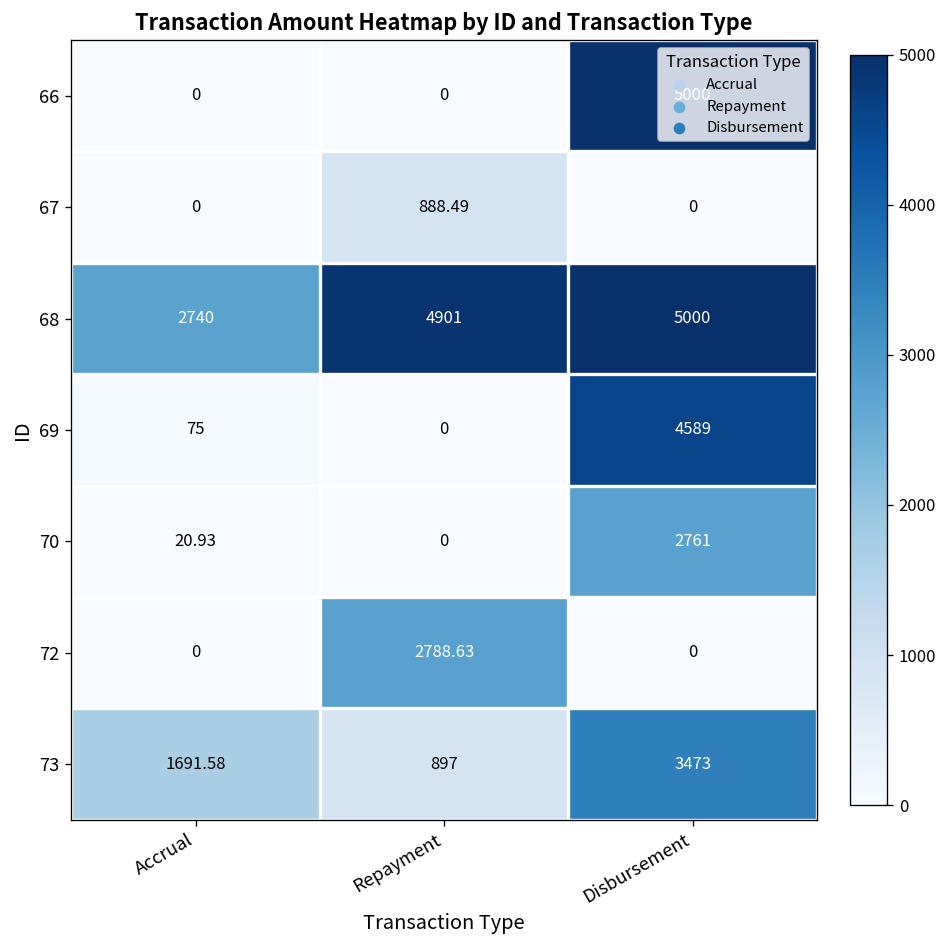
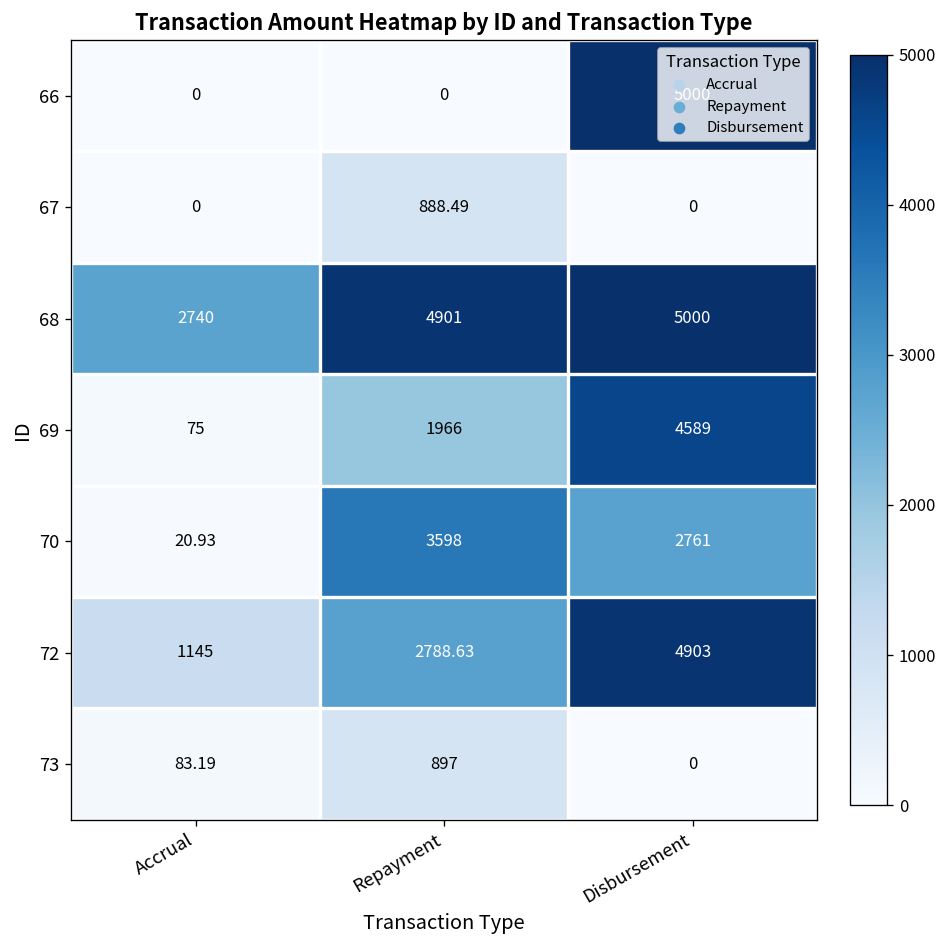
69, Repayment: 0 -> 1966
70, Repayment: 0 -> 3598
72, Accrual: 0 -> 1145
72, Disbursement: 0 -> 4903
73, Accrual: 1691.58 -> 83.19
73, Disbursement: 3473 -> 0
